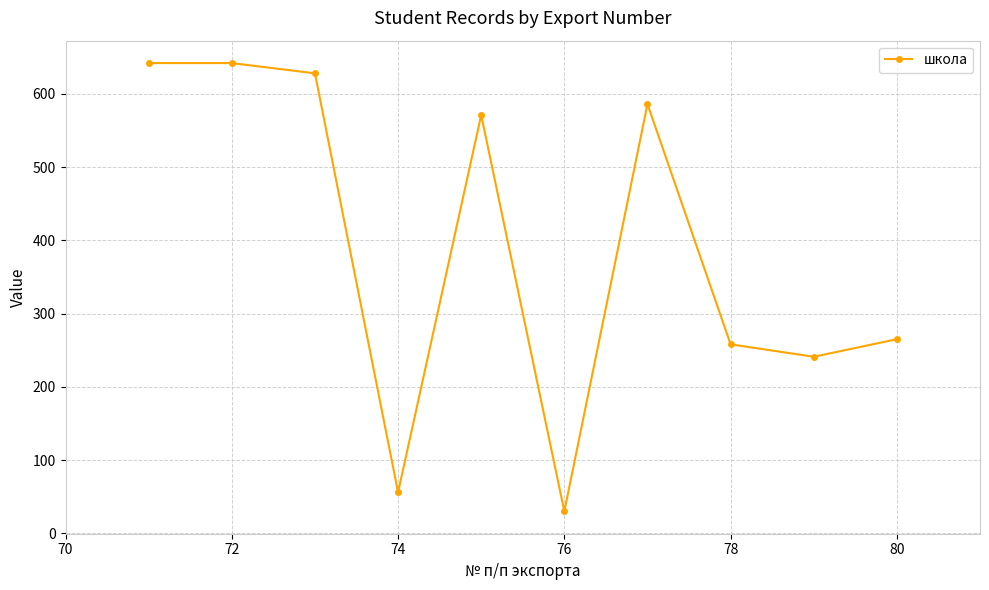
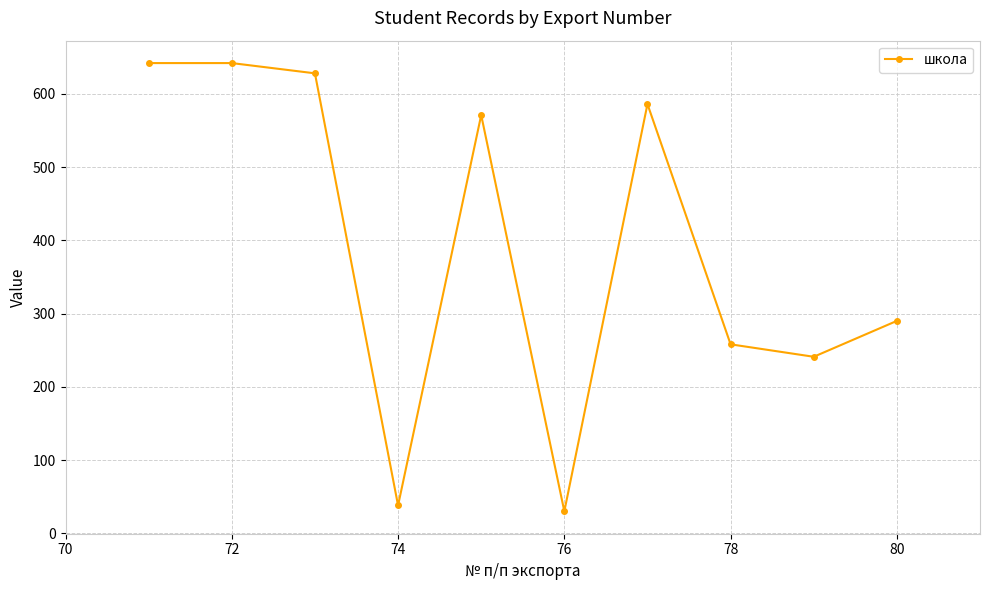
74: 60 -> 40
80: 270 -> 290
